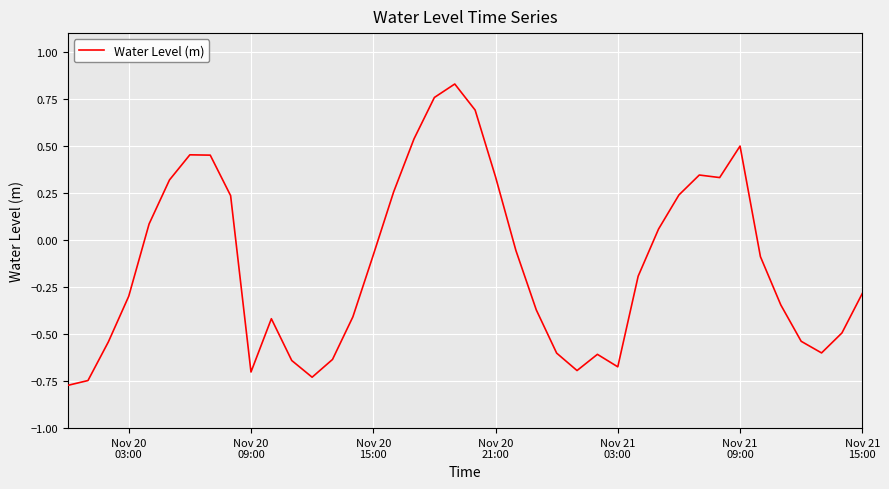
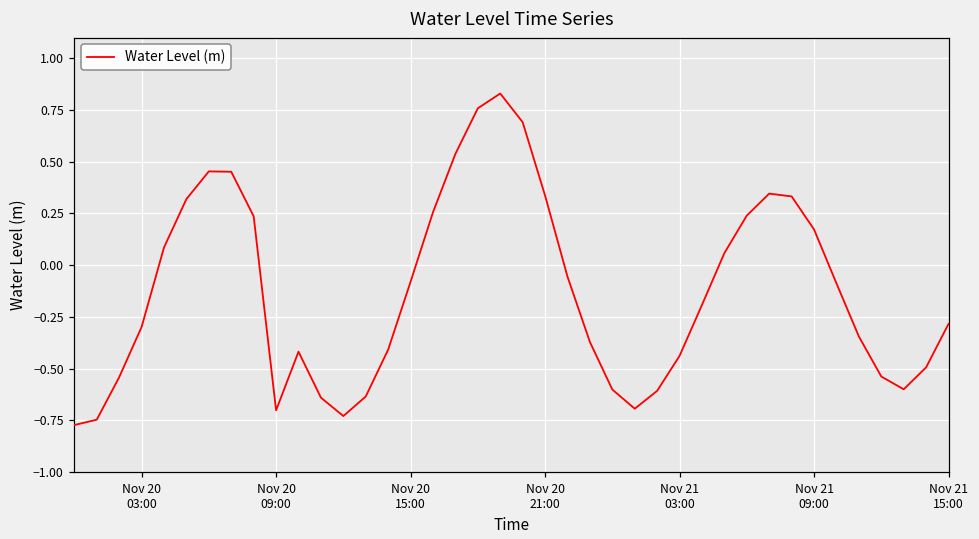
Nov 21 03:00: -0.67 -> -0.44
Nov 21 09:00: 0.50 -> 0.17
